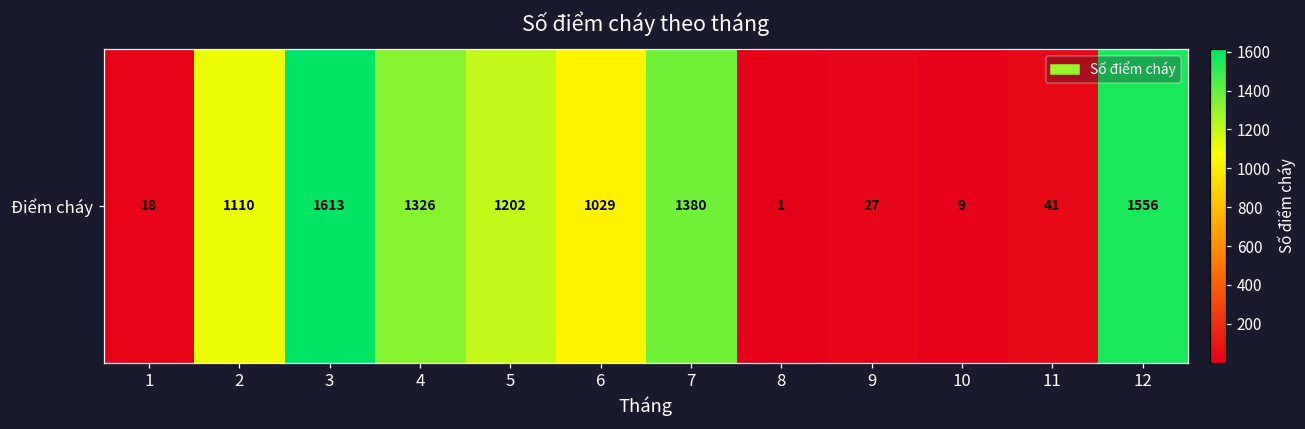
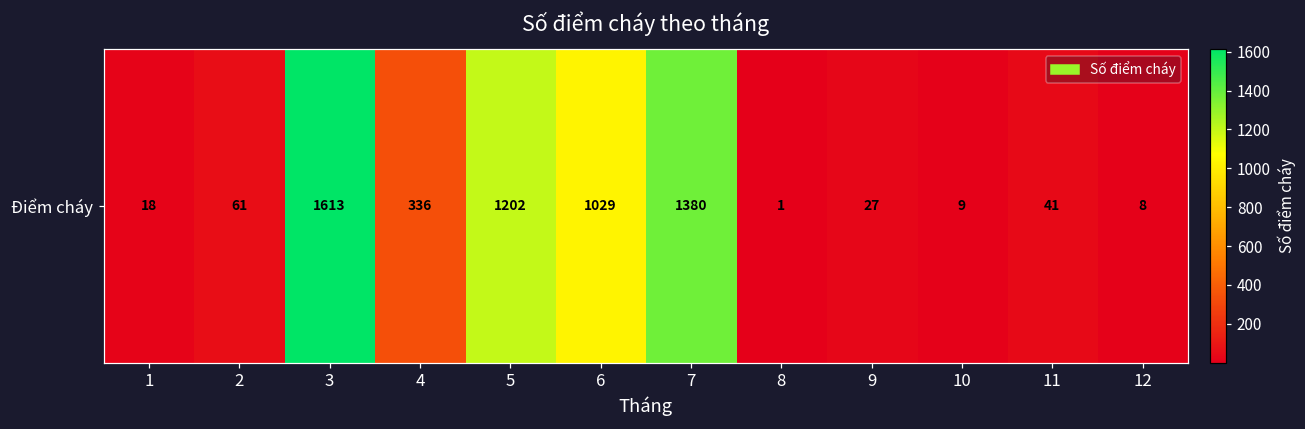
Điểm cháy, 2: 1110 -> 61
Điểm cháy, 4: 1326 -> 336
Điểm cháy, 12: 1556 -> 8
